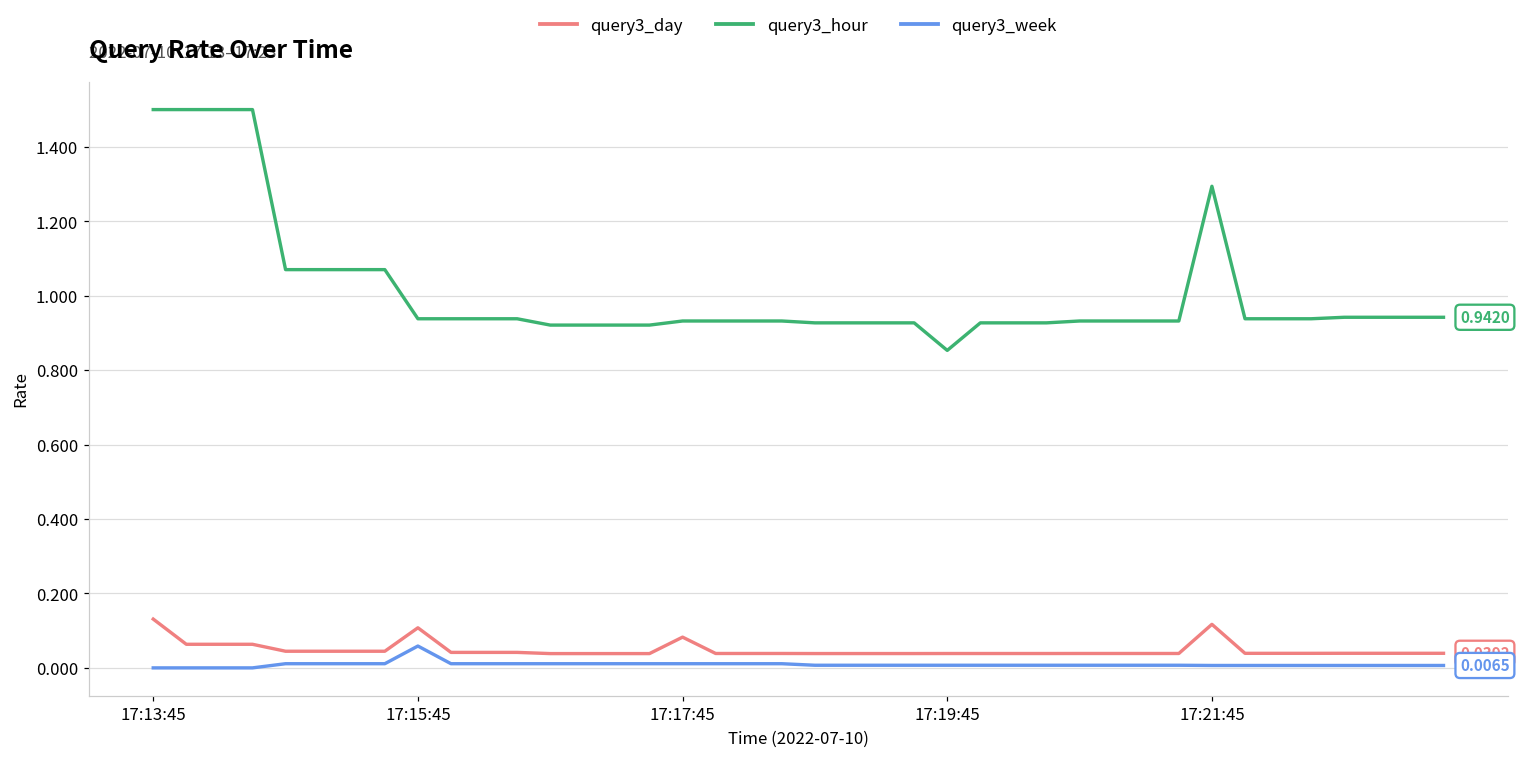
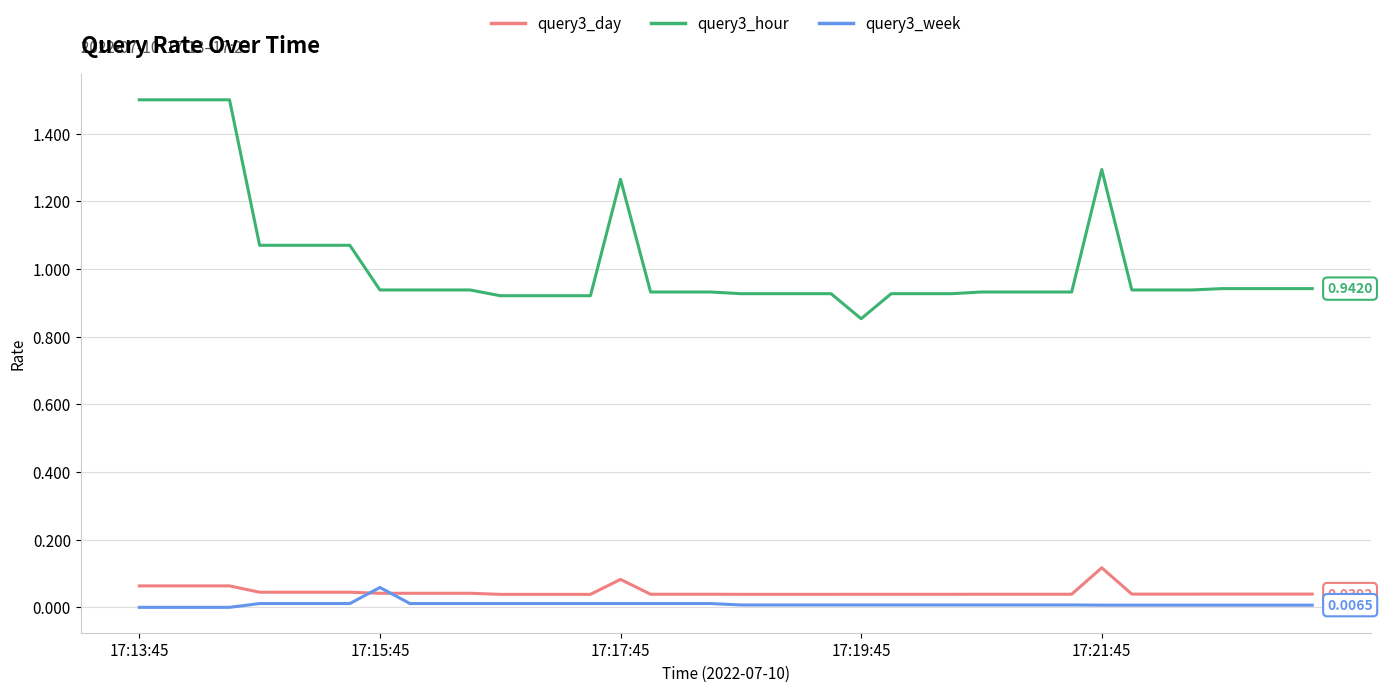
query3_day, 17:13:45: 0.13 -> 0.06
query3_day, 17:15:45: 0.11 -> 0.04
query3_hour, 17:17:45: 0.93 -> 1.27
